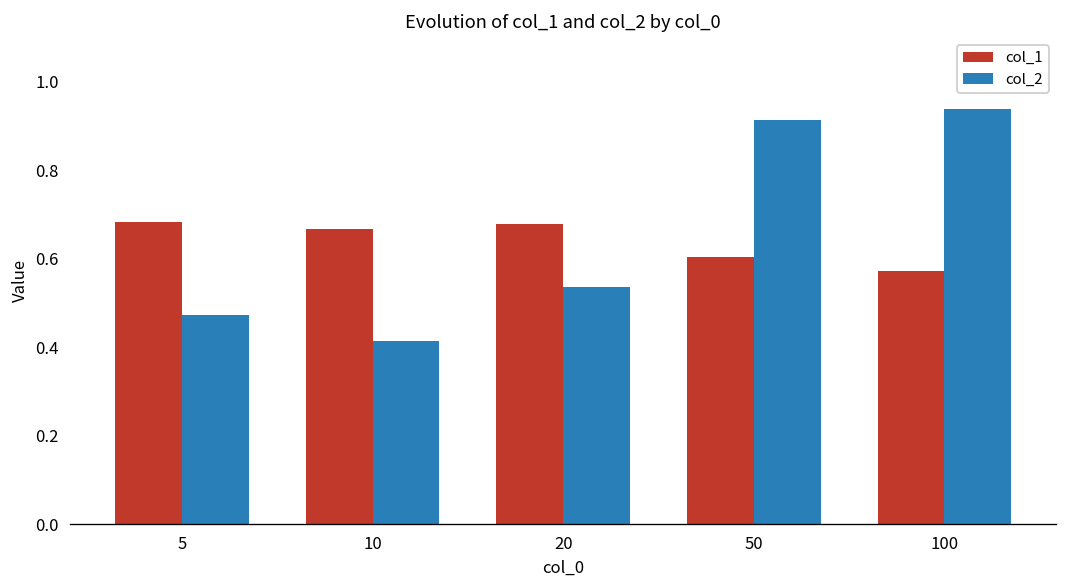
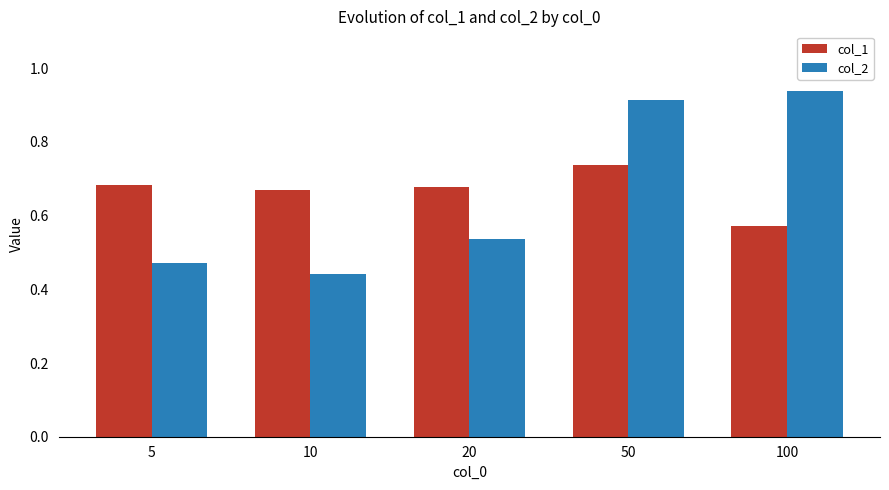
col_2, 10: 0.41 -> 0.44
col_1, 50: 0.60 -> 0.74
